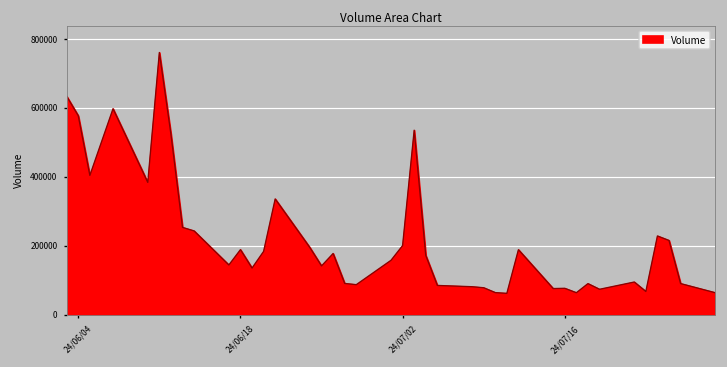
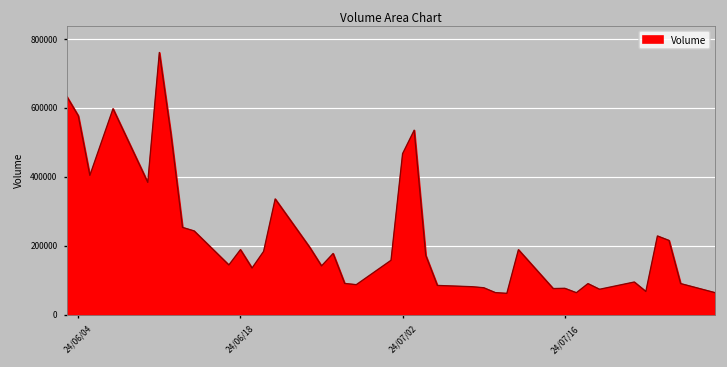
24/07/02: 200000 -> 470000
